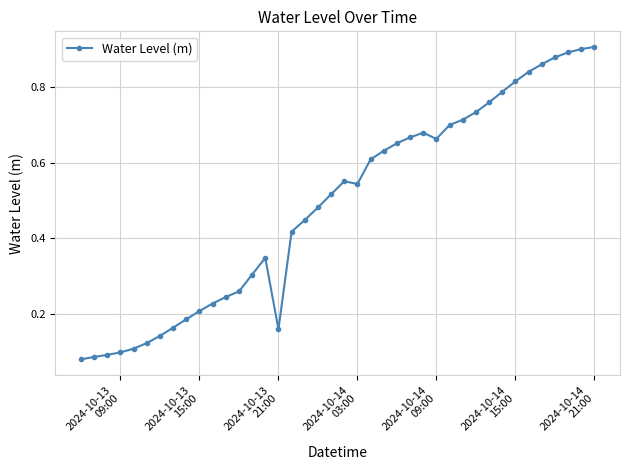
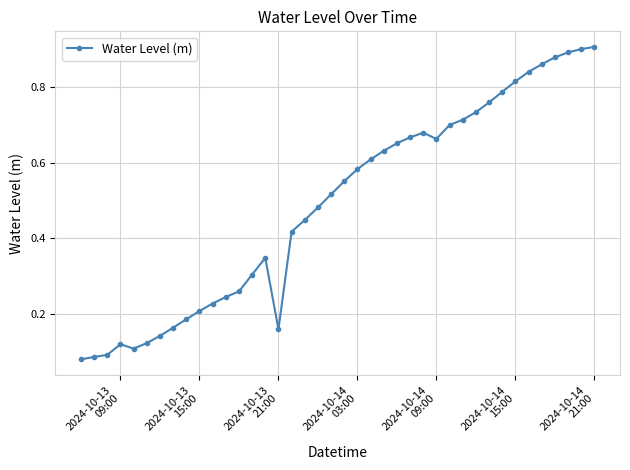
2024-10-13 09:00: 0.10 -> 0.12
2024-10-14 03:00: 0.54 -> 0.58
